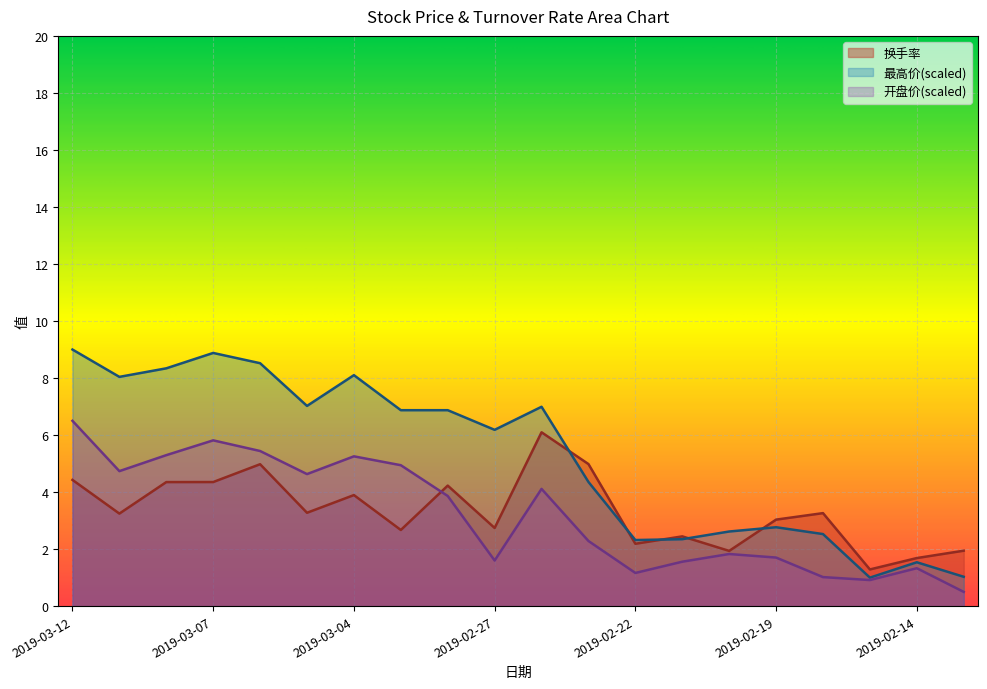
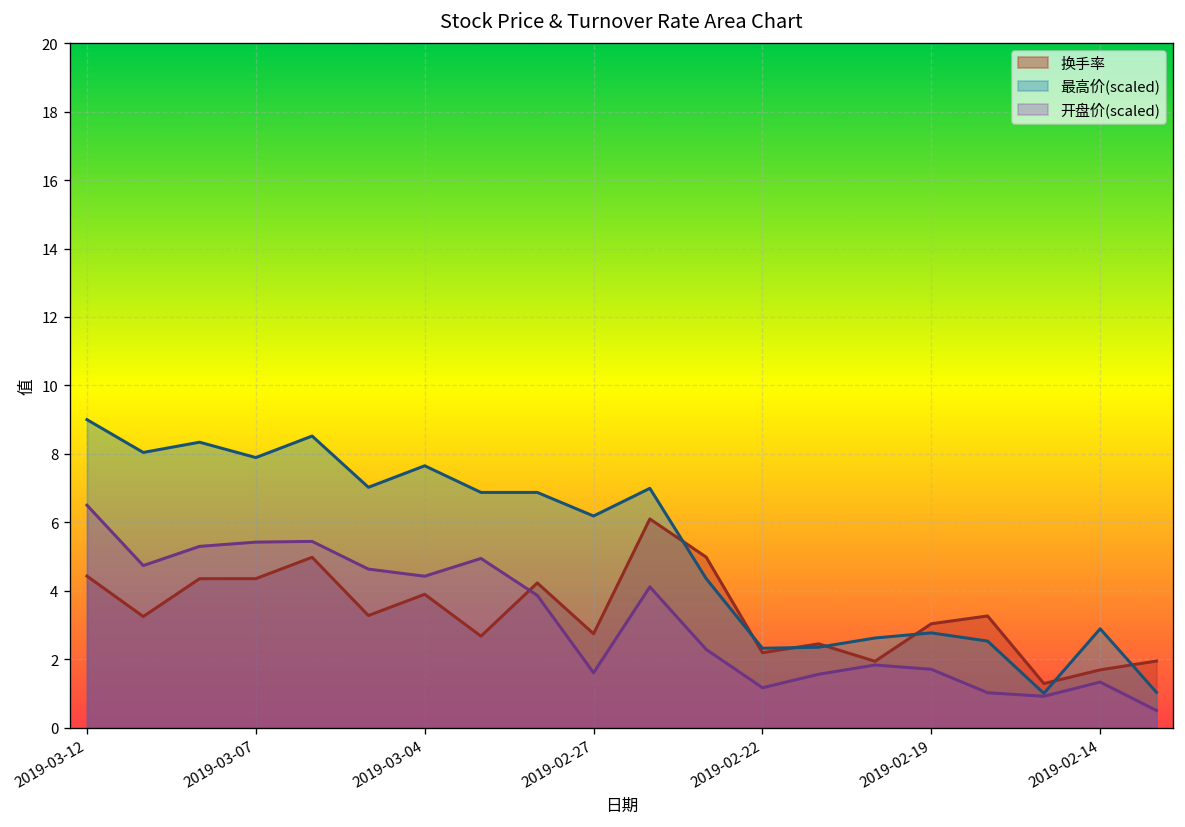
最高价(scaled), 2019-03-07: 8.9 -> 7.9
开盘价(scaled), 2019-03-07: 5.8 -> 5.4
最高价(scaled), 2019-03-04: 8.1 -> 7.7
开盘价(scaled), 2019-03-04: 5.3 -> 4.4
最高价(scaled), 2019-02-14: 1.5 -> 2.9
